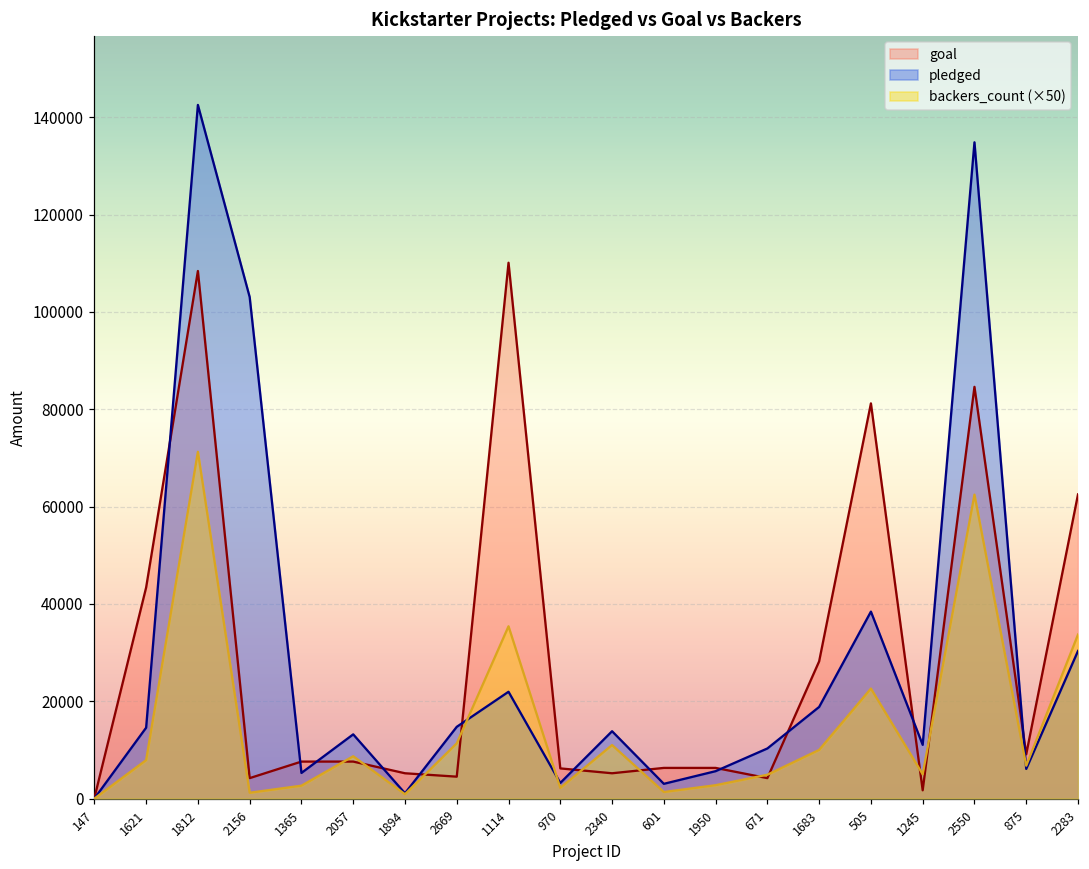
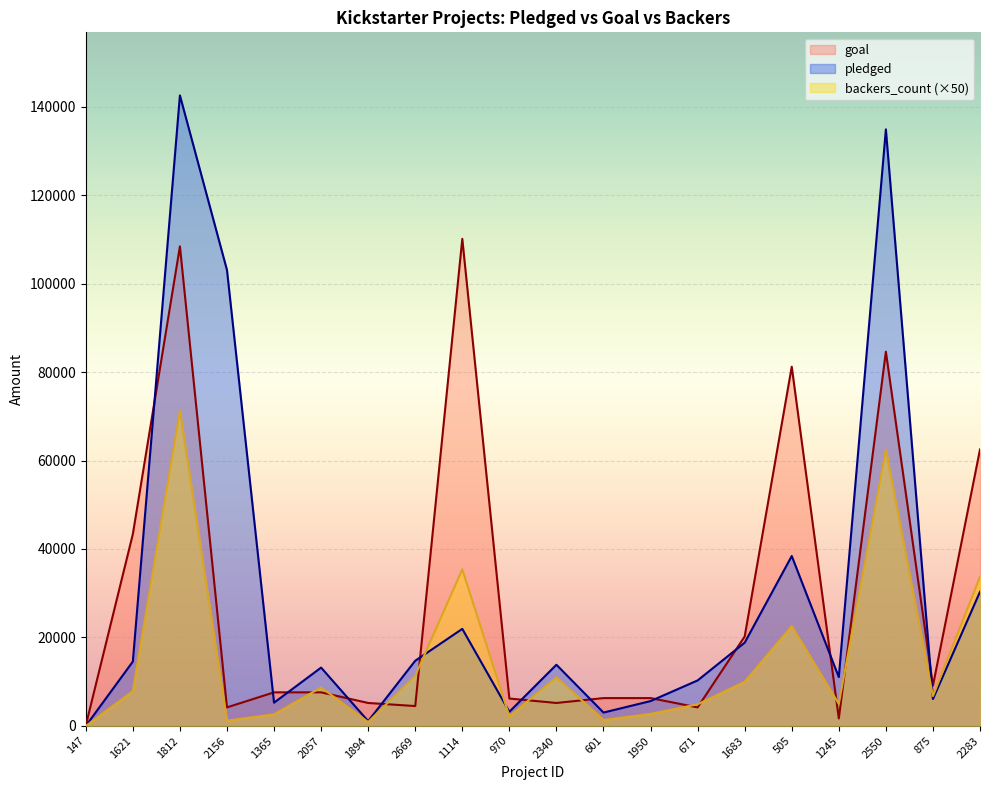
goal, 1683: 28000 -> 20000
